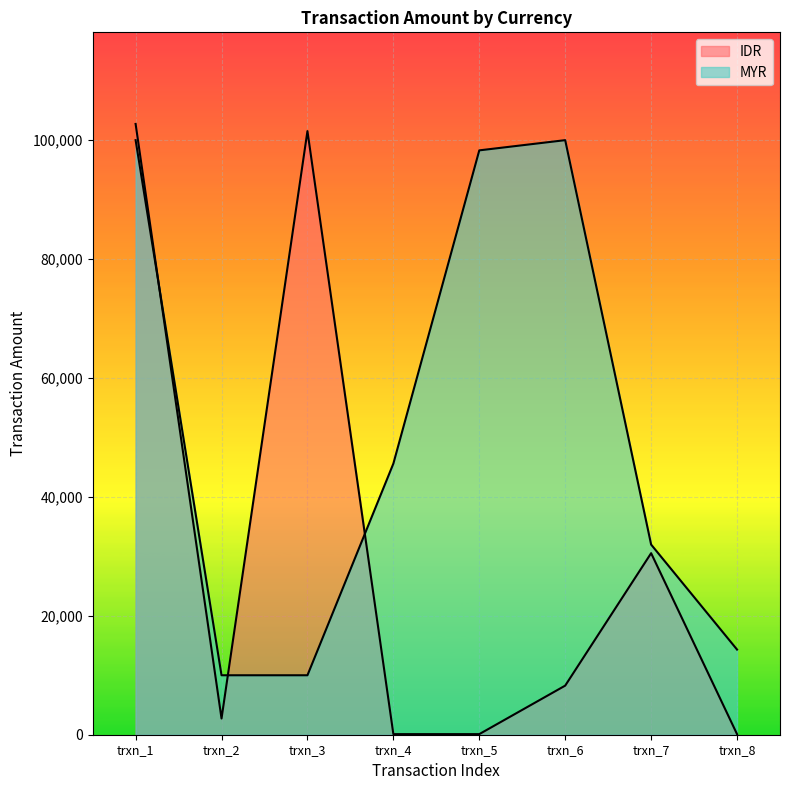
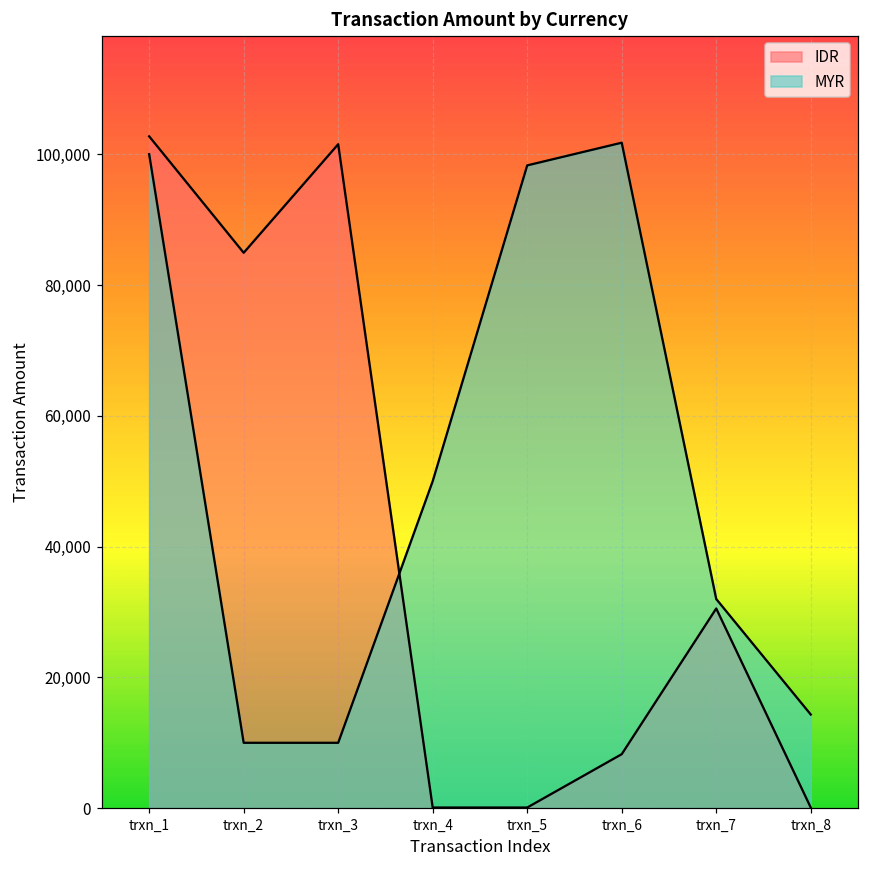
IDR, trxn_2: 3,000 -> 85,000
MYR, trxn_4: 46,000 -> 50,000
MYR, trxn_6: 100,000 -> 102,000
